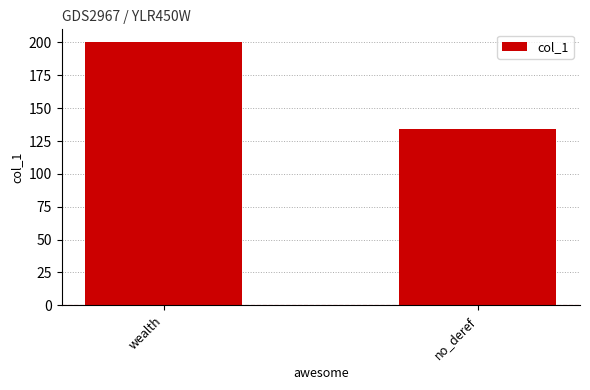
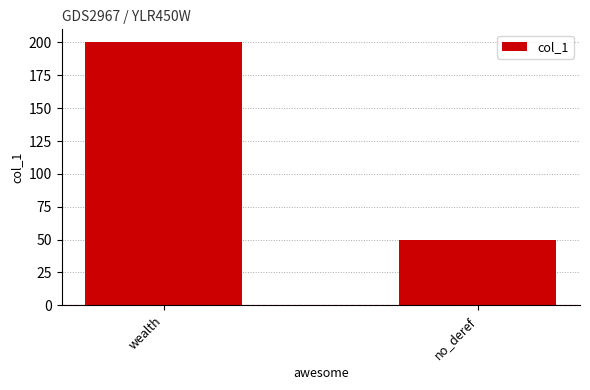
no_deref: 134 -> 50
